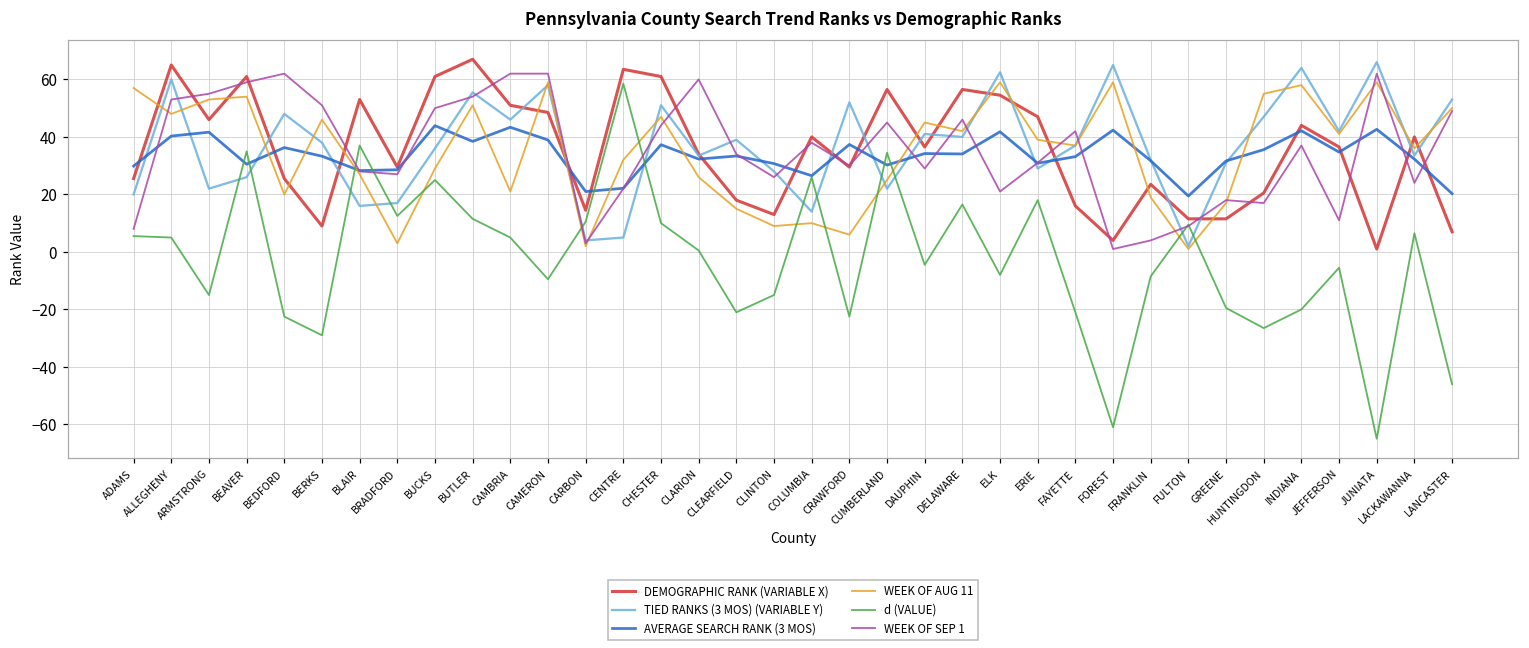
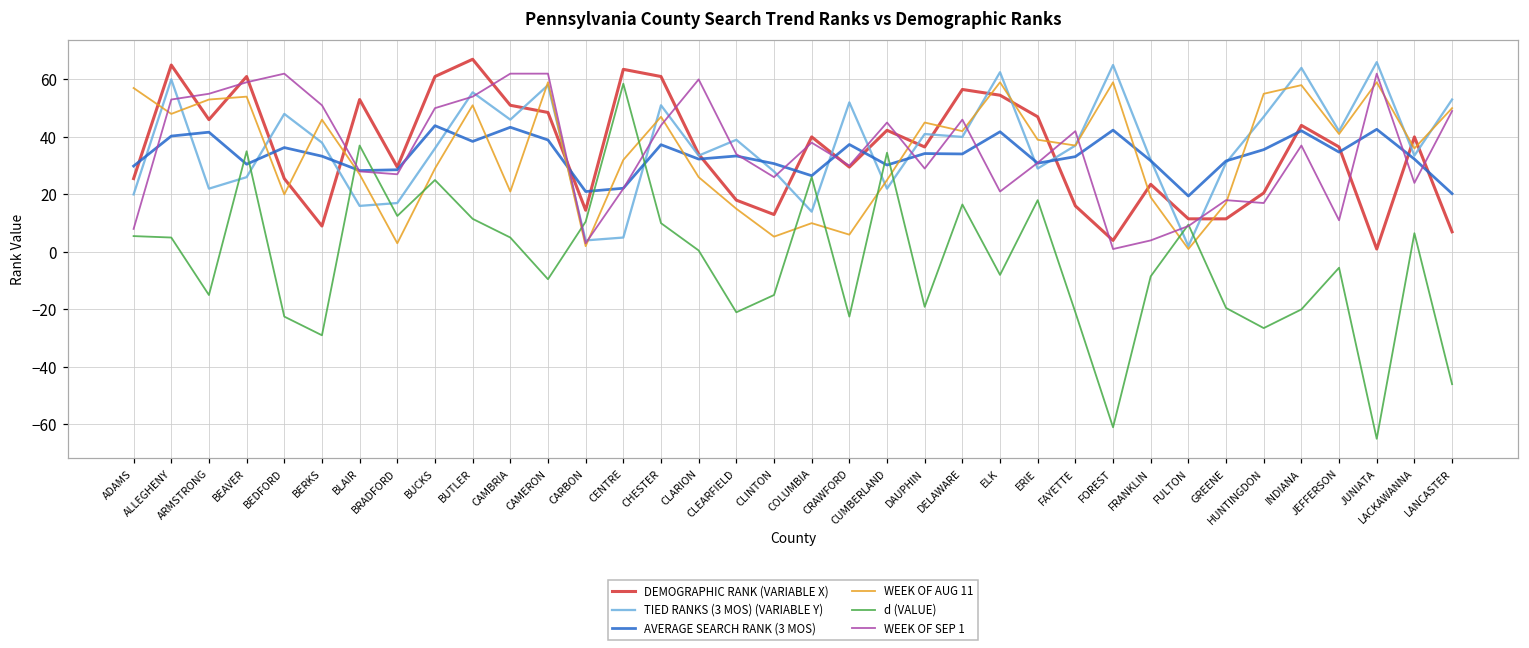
WEEK OF AUG 11, CLINTON: 9 -> 5
DEMOGRAPHIC RANK (VARIABLE X), CUMBERLAND: 57 -> 42
d (VALUE), DAUPHIN: -5 -> -19
